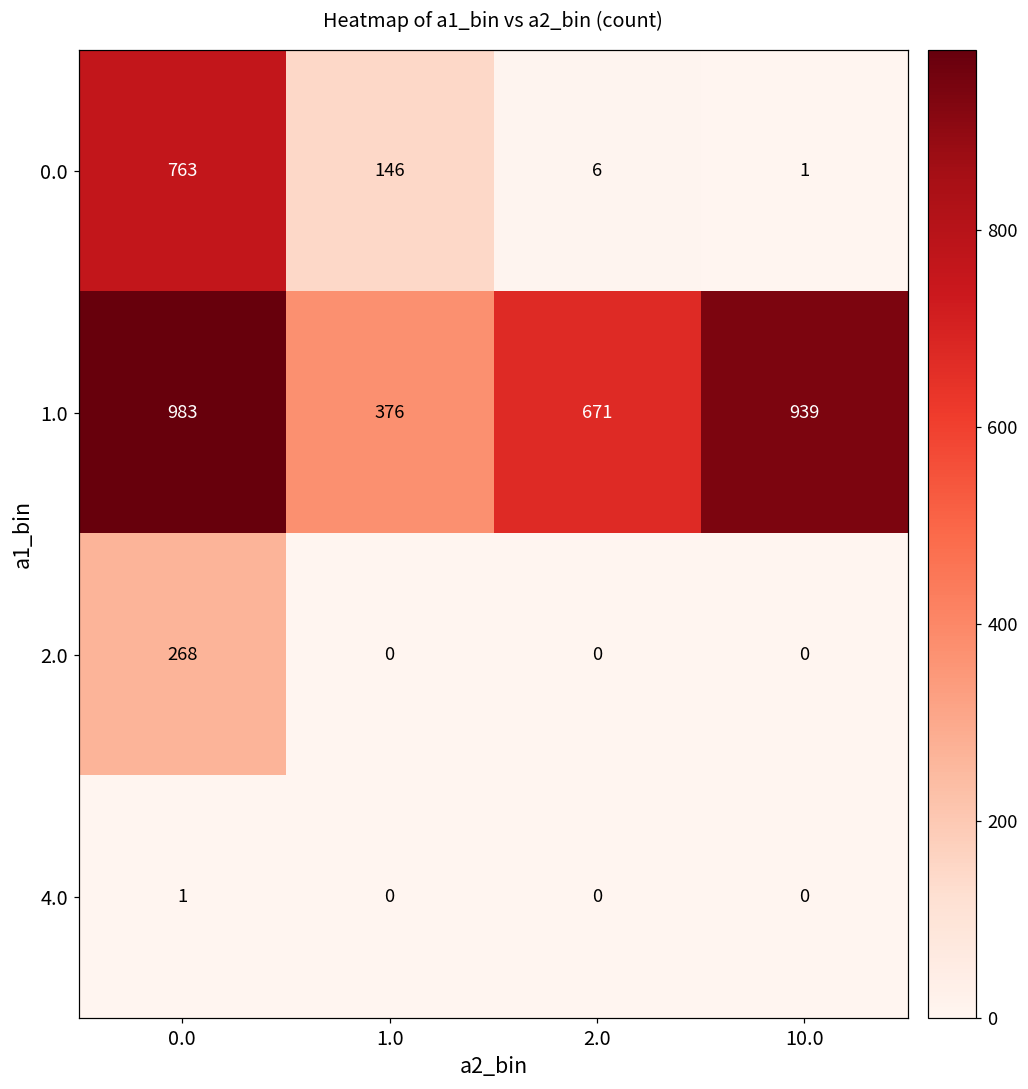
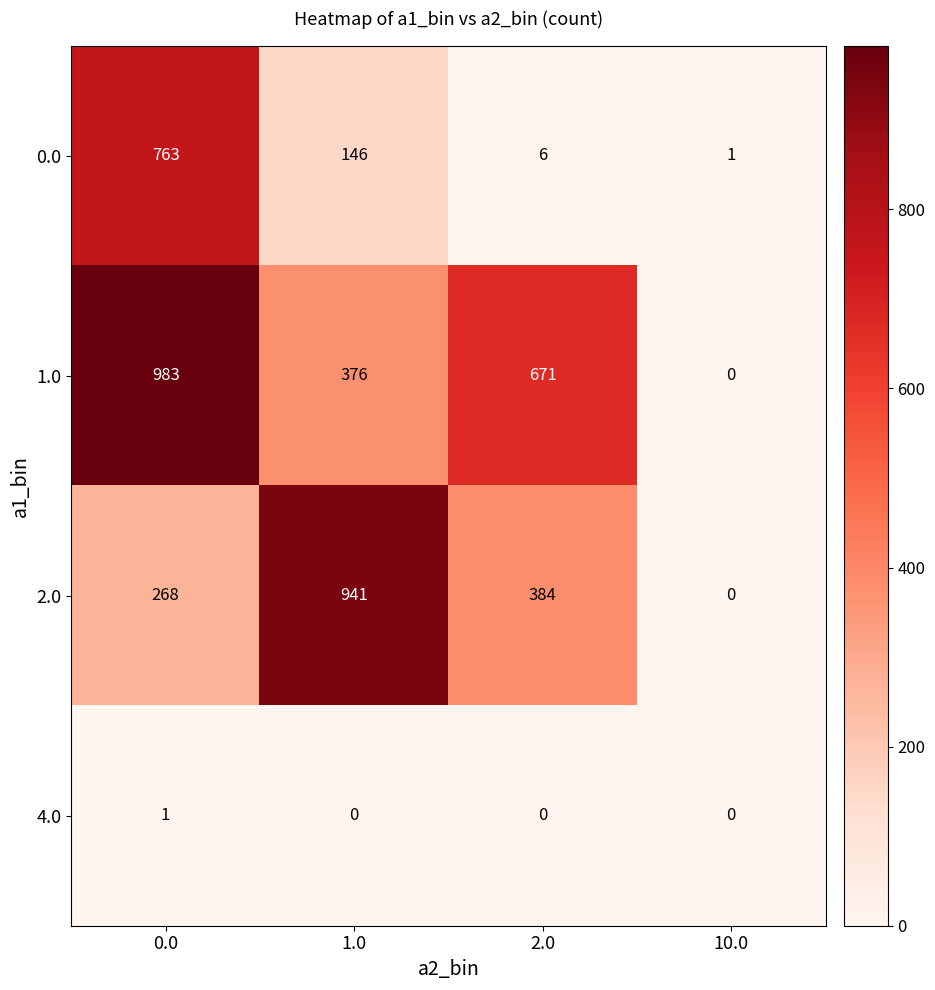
1.0, 10.0: 939 -> 0
2.0, 1.0: 0 -> 941
2.0, 2.0: 0 -> 384
